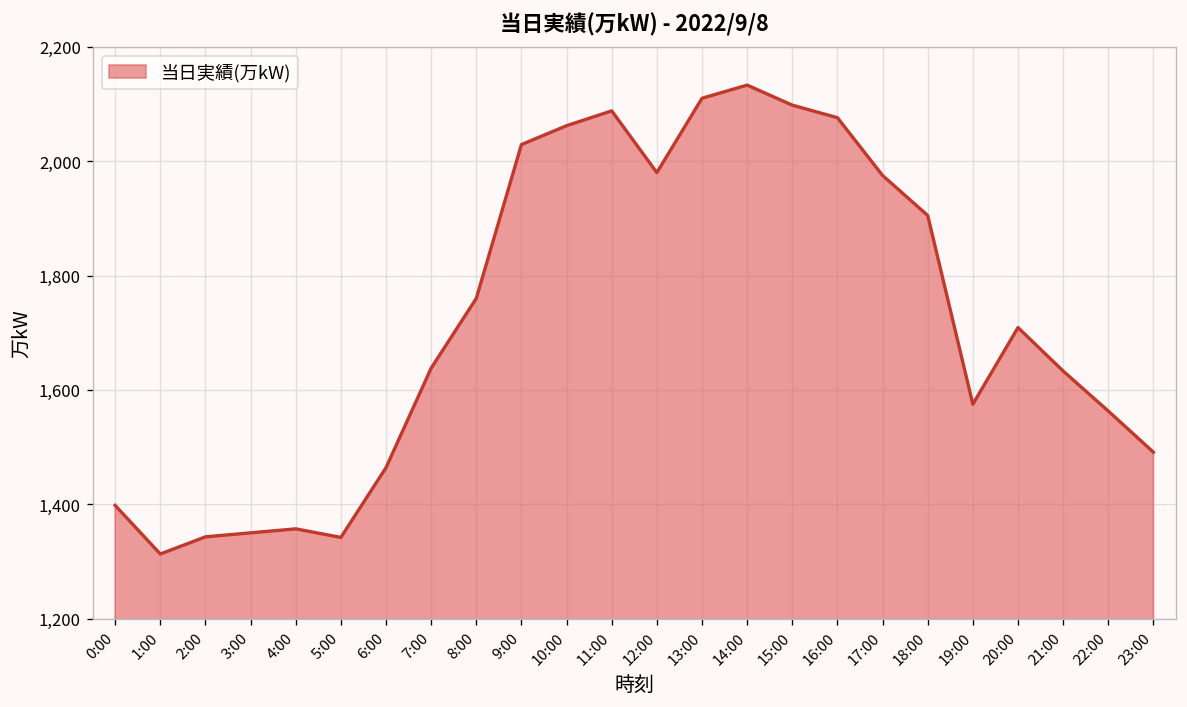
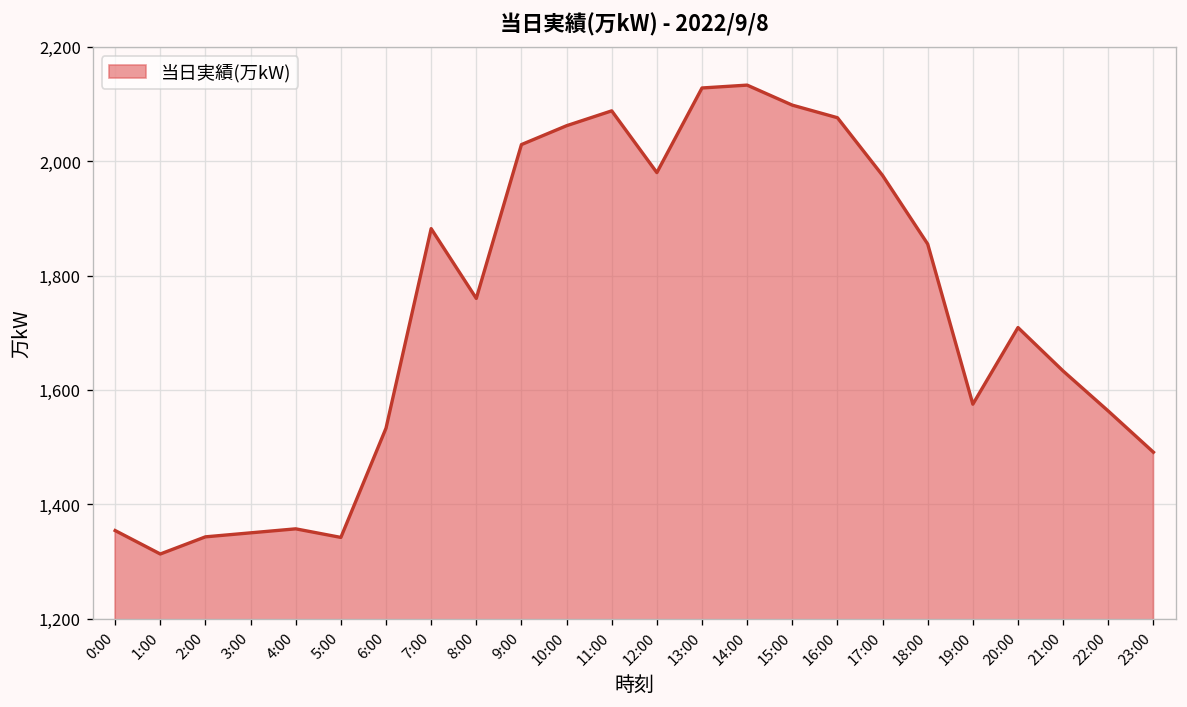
0:00: 1,400 -> 1,350
6:00: 1,460 -> 1,530
7:00: 1,640 -> 1,880
13:00: 2,110 -> 2,130
18:00: 1,910 -> 1,860
